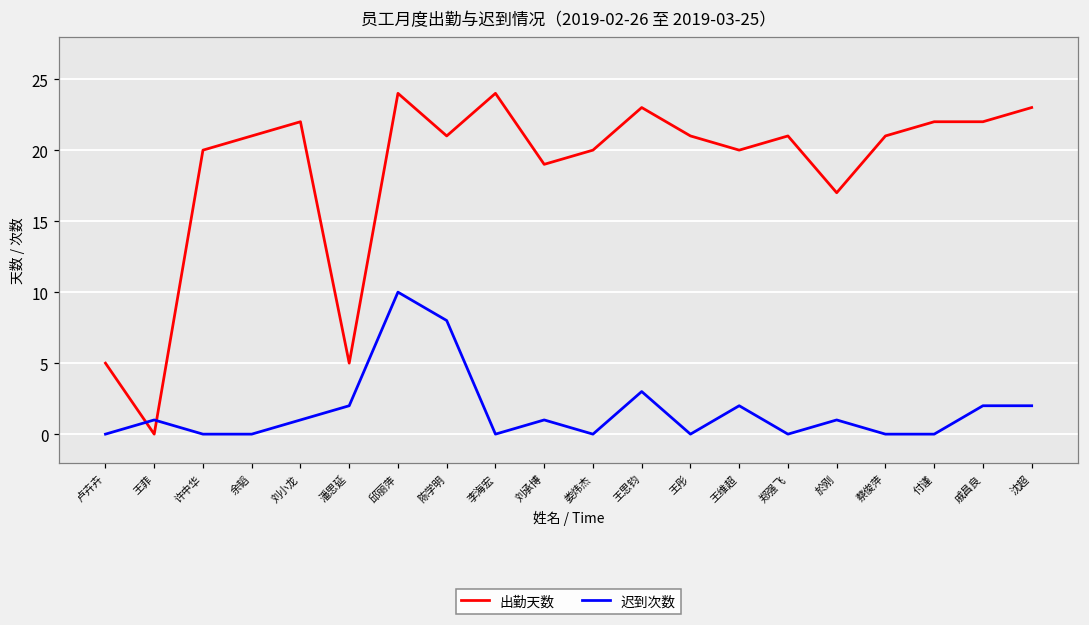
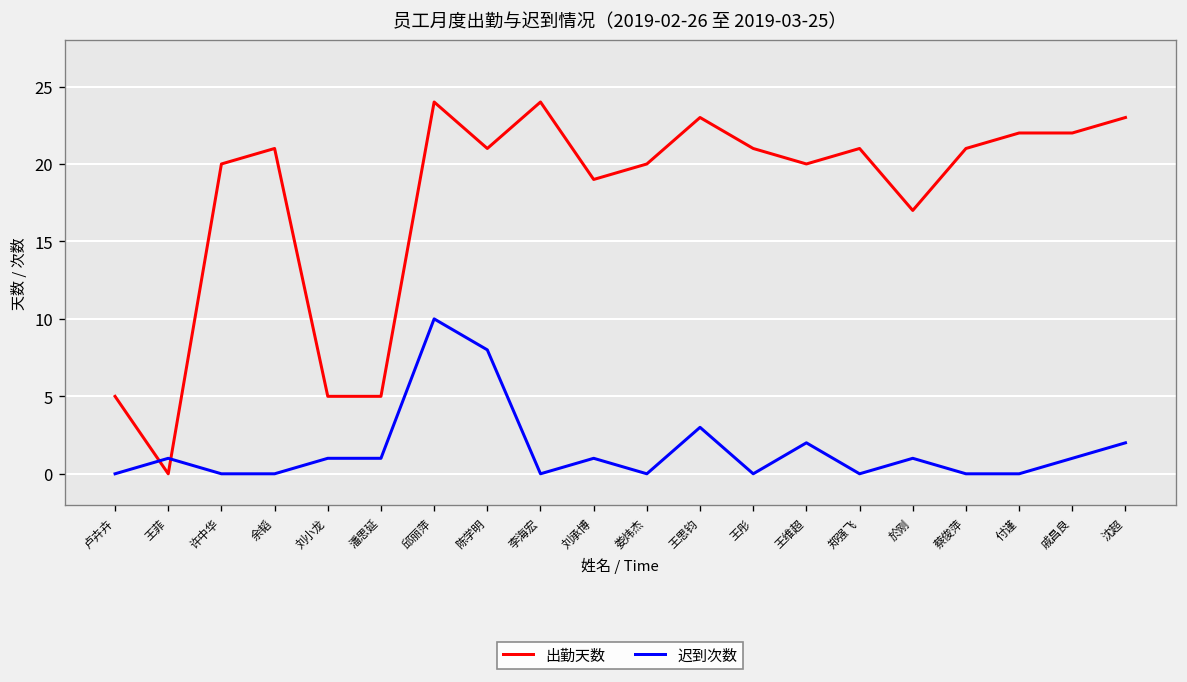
出勤天数, 刘小龙: 22 -> 5
迟到次数, 潘思延: 2 -> 1
迟到次数, 戚昌良: 2 -> 1
